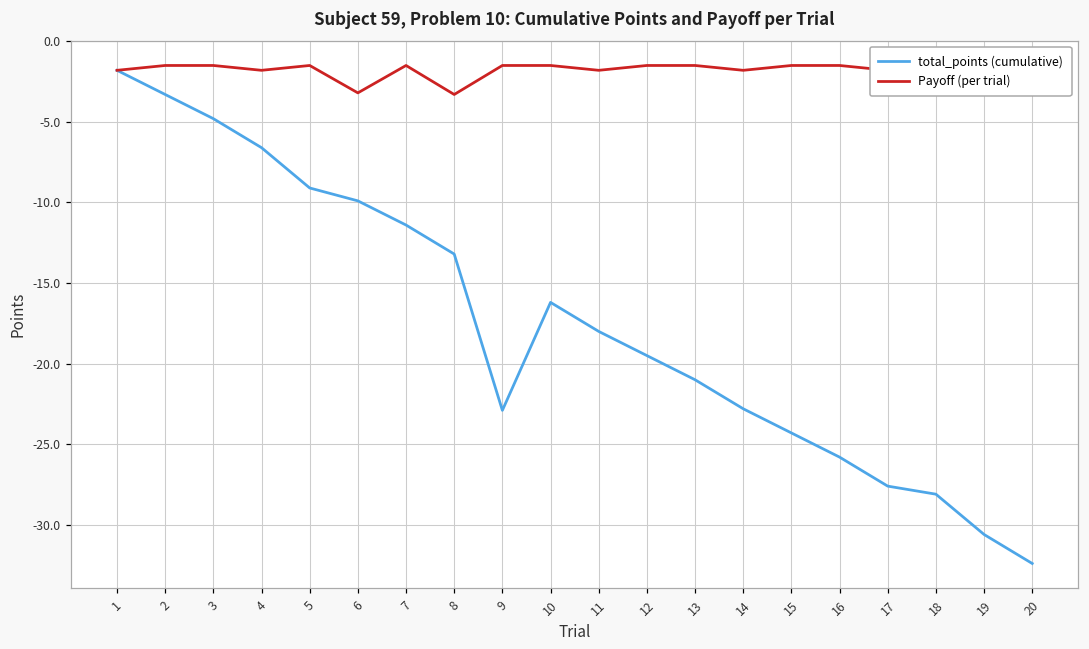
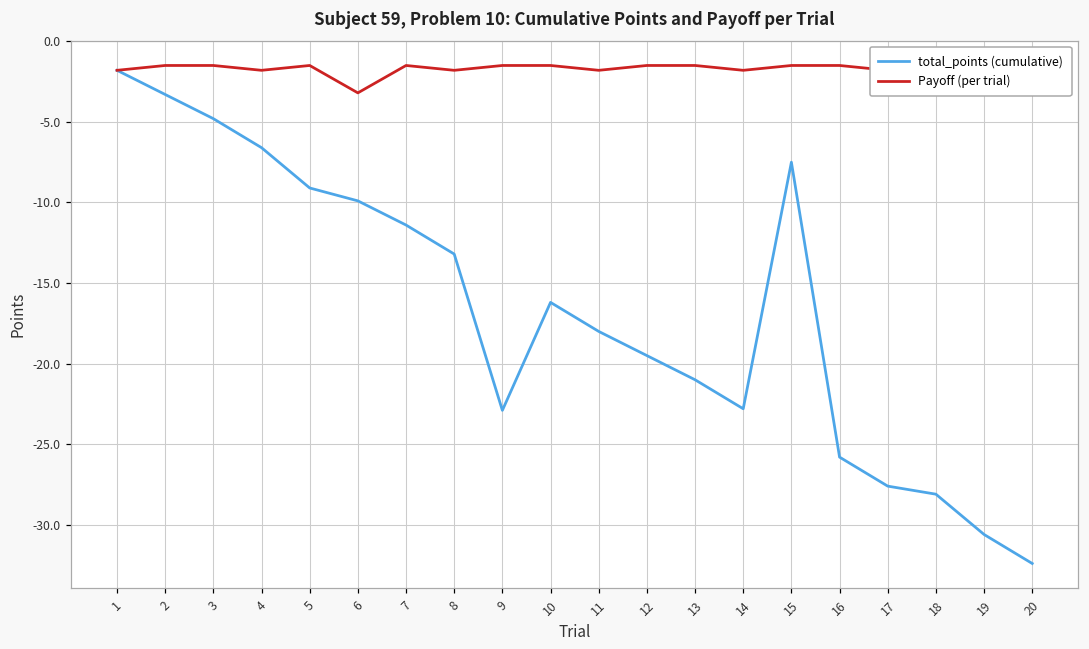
Payoff (per trial), 8: -3.3 -> -1.8
total_points (cumulative), 15: -24.3 -> -7.5
